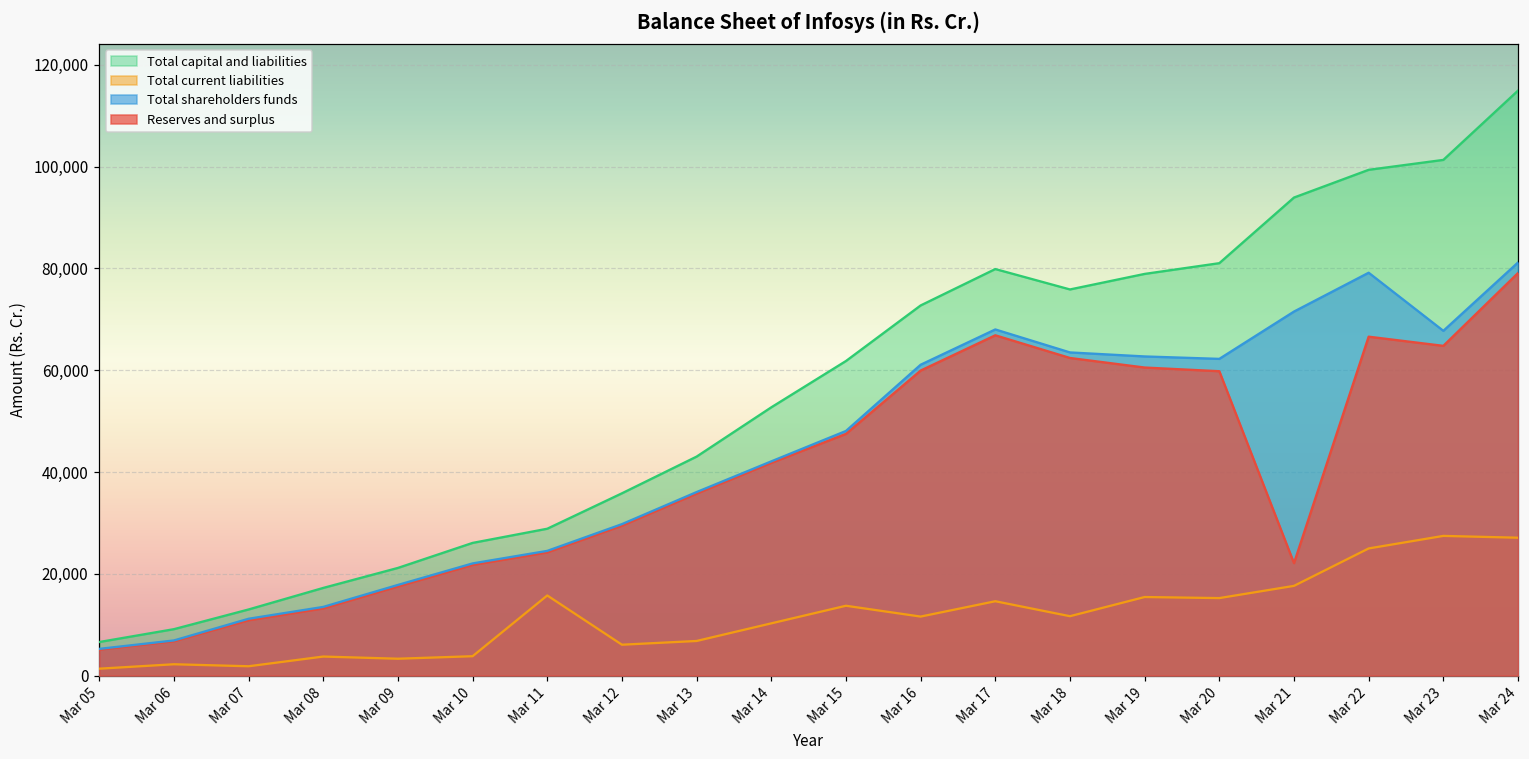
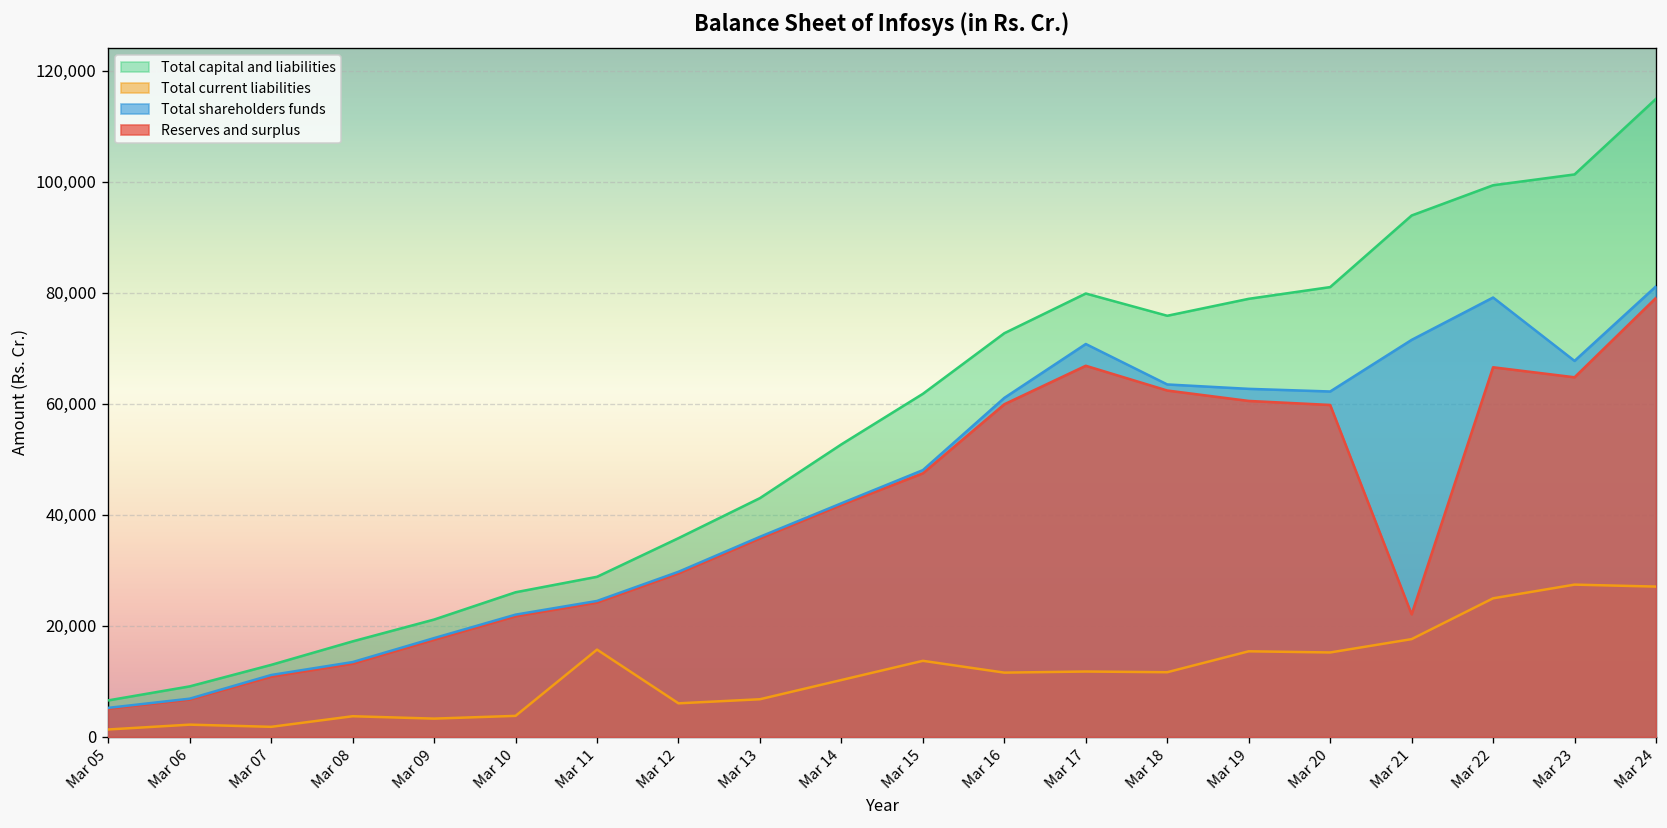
Total current liabilities, Mar 17: 15,000 -> 12,000
Total shareholders funds, Mar 17: 68,000 -> 71,000
